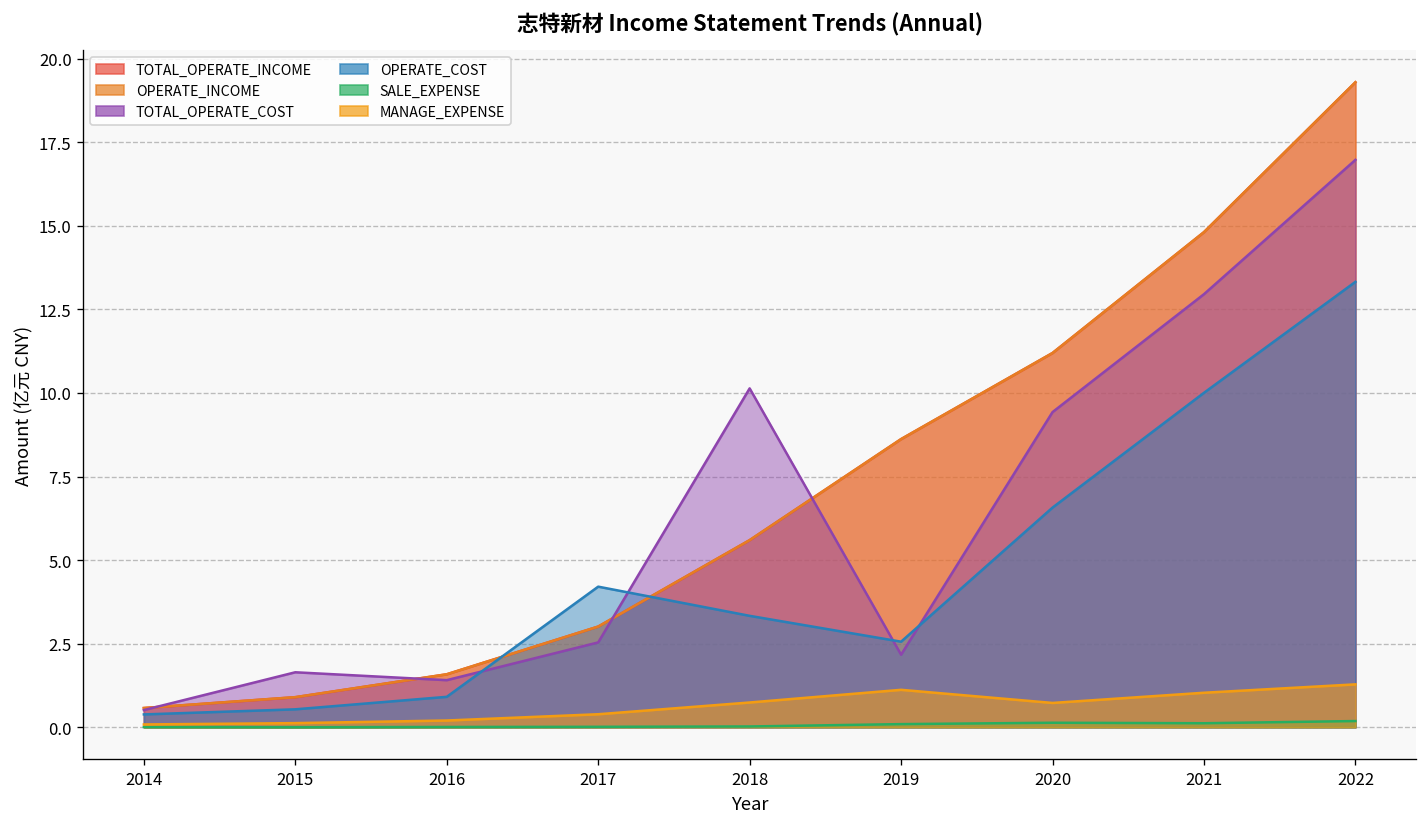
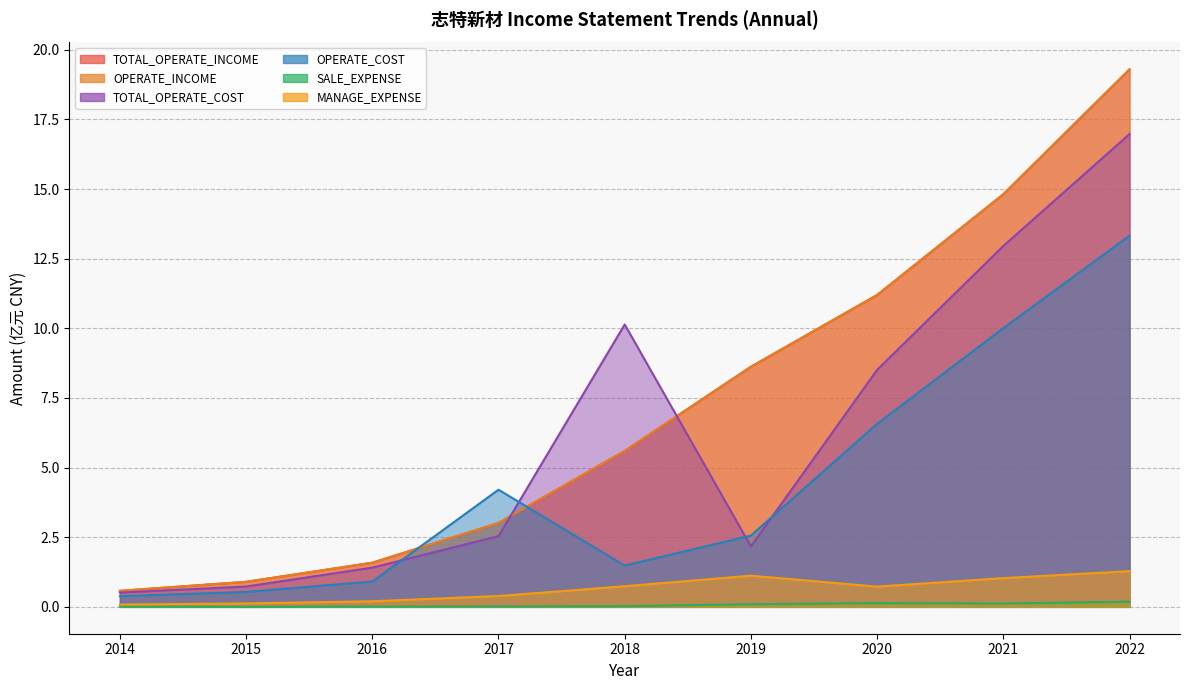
TOTAL_OPERATE_COST, 2015: 1.6 -> 0.7
OPERATE_COST, 2018: 3.3 -> 1.5
TOTAL_OPERATE_COST, 2020: 9.4 -> 8.5
